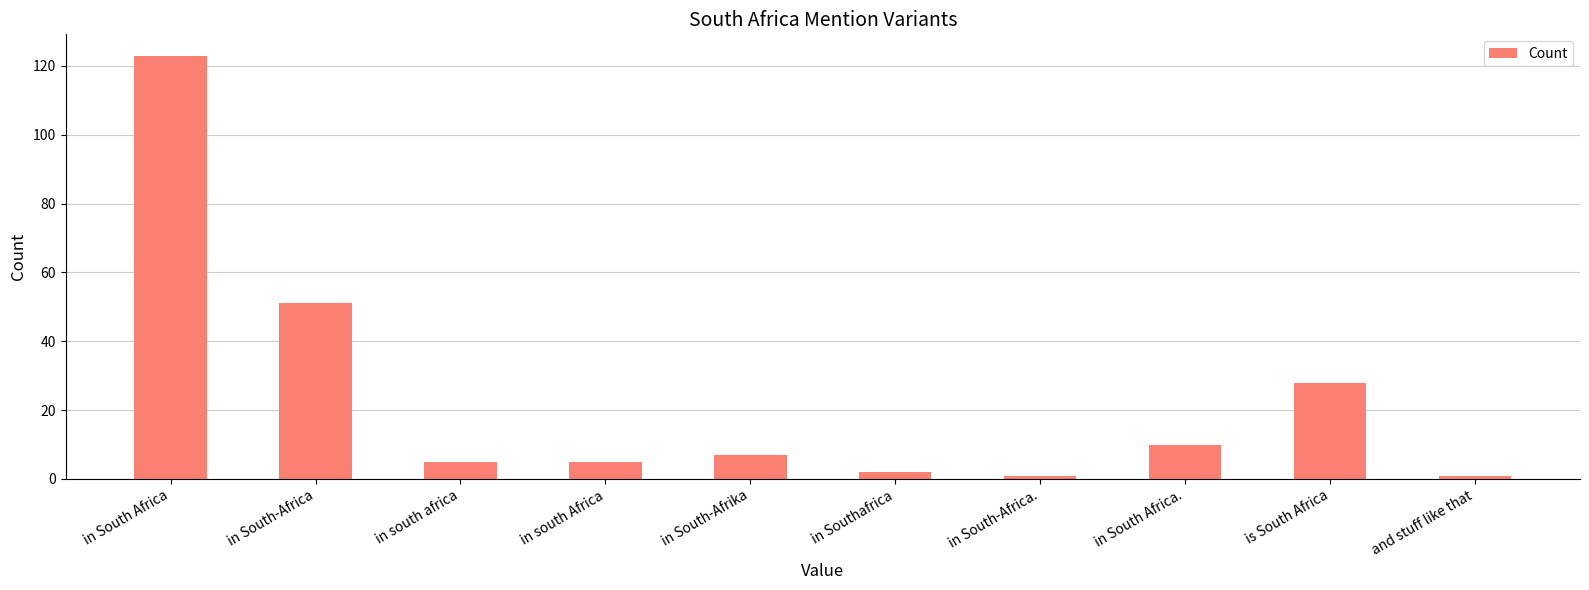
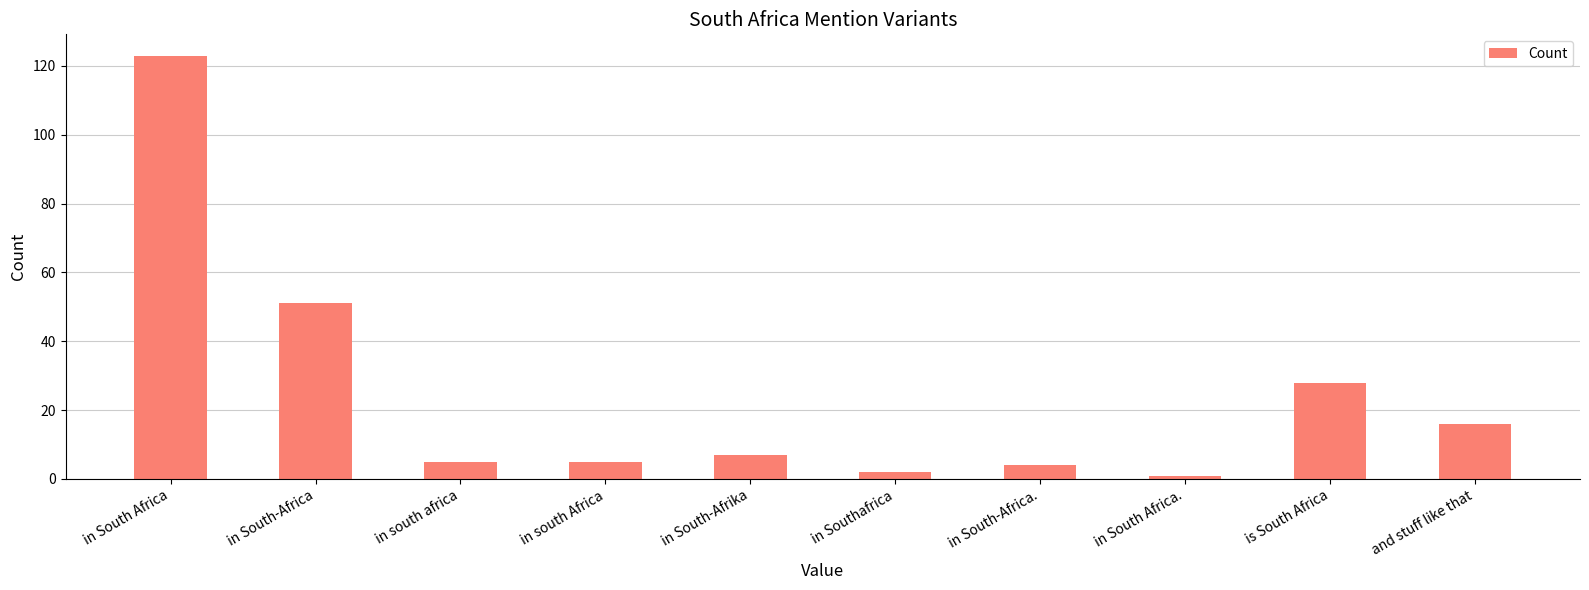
in South-Africa.: 1 -> 4
in South Africa.: 10 -> 1
and stuff like that: 1 -> 16
